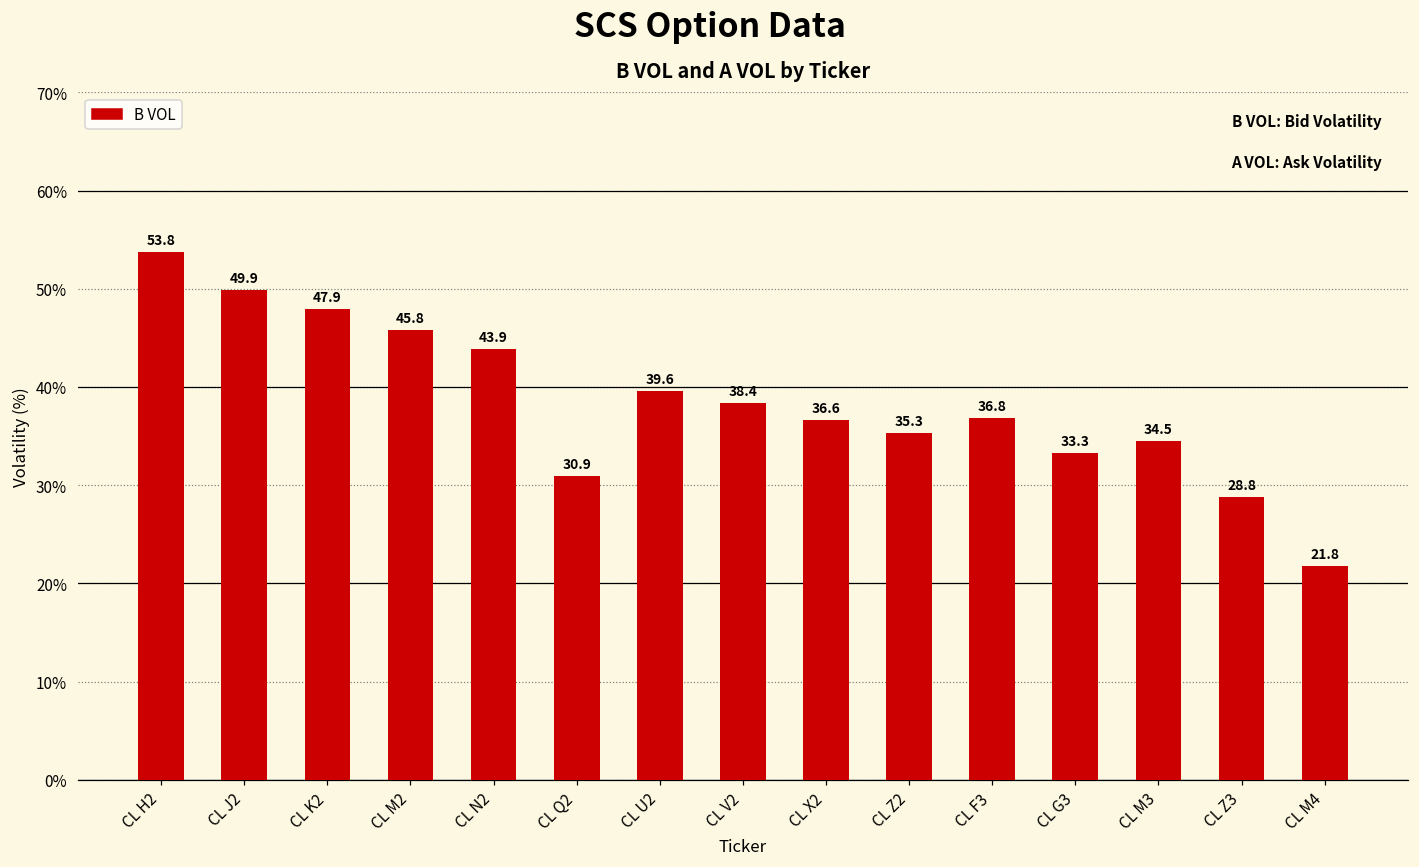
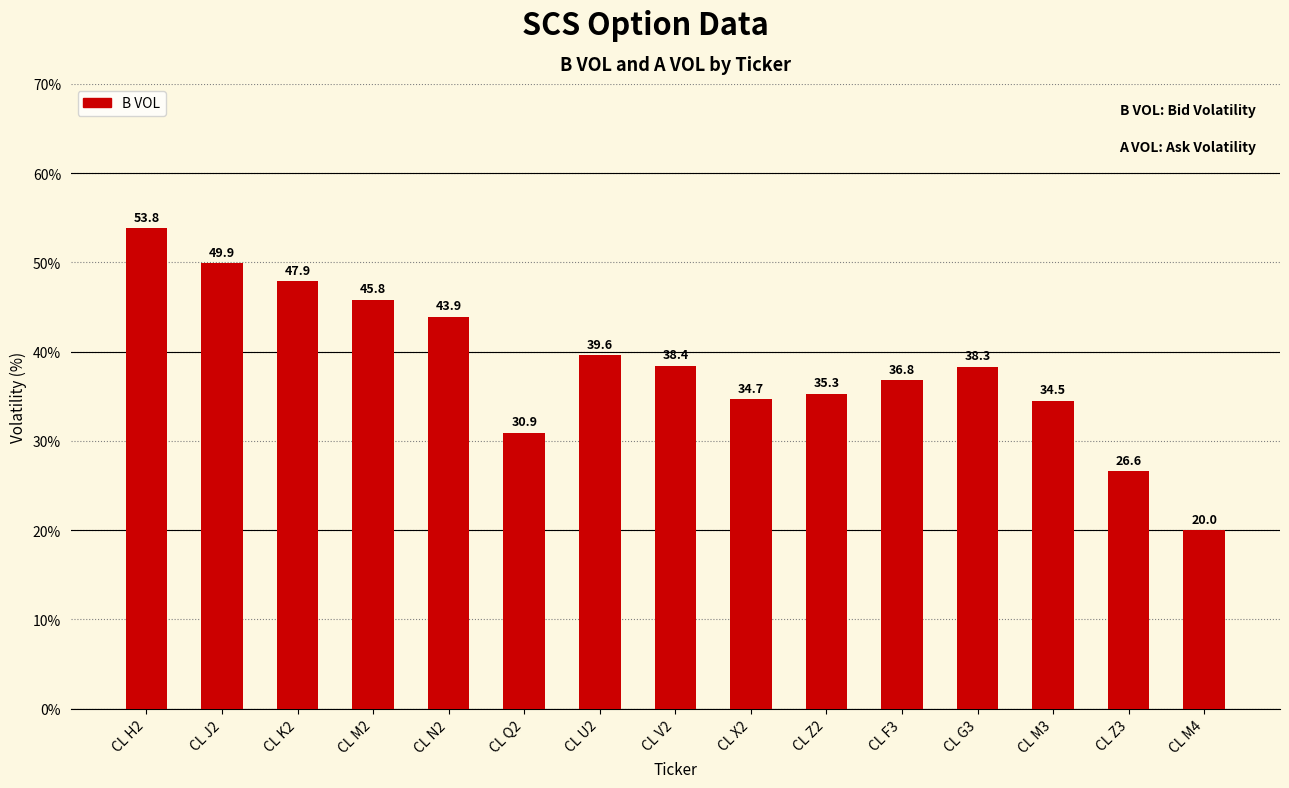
CL X2: 36.6 -> 34.7
CL G3: 33.3 -> 38.3
CL Z3: 28.8 -> 26.6
CL M4: 21.8 -> 20.0
